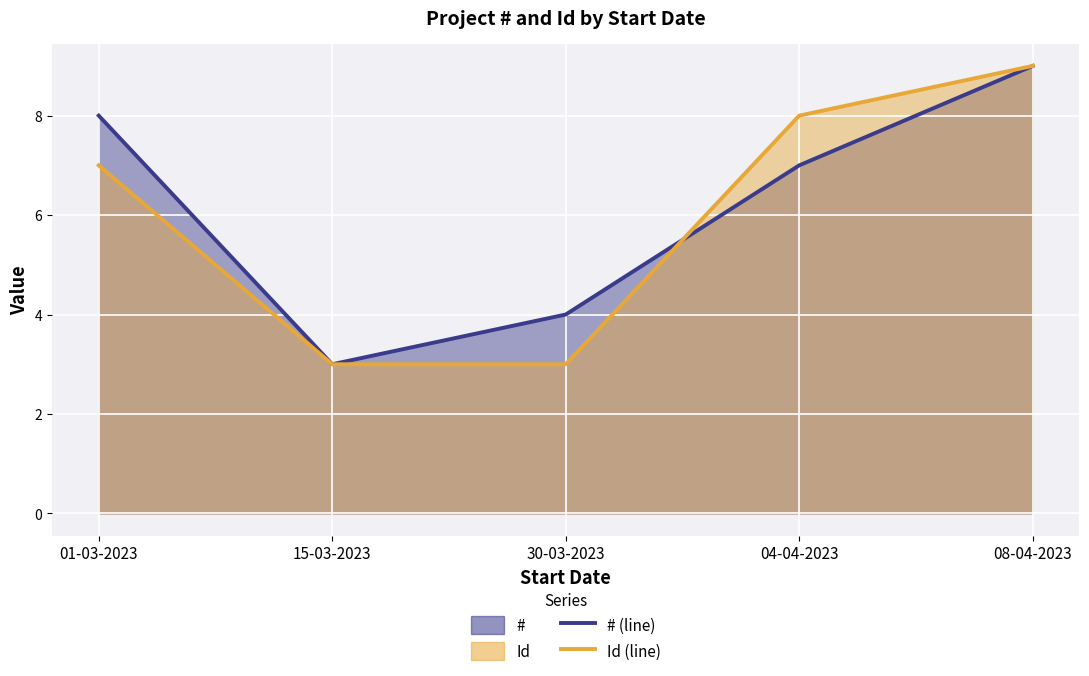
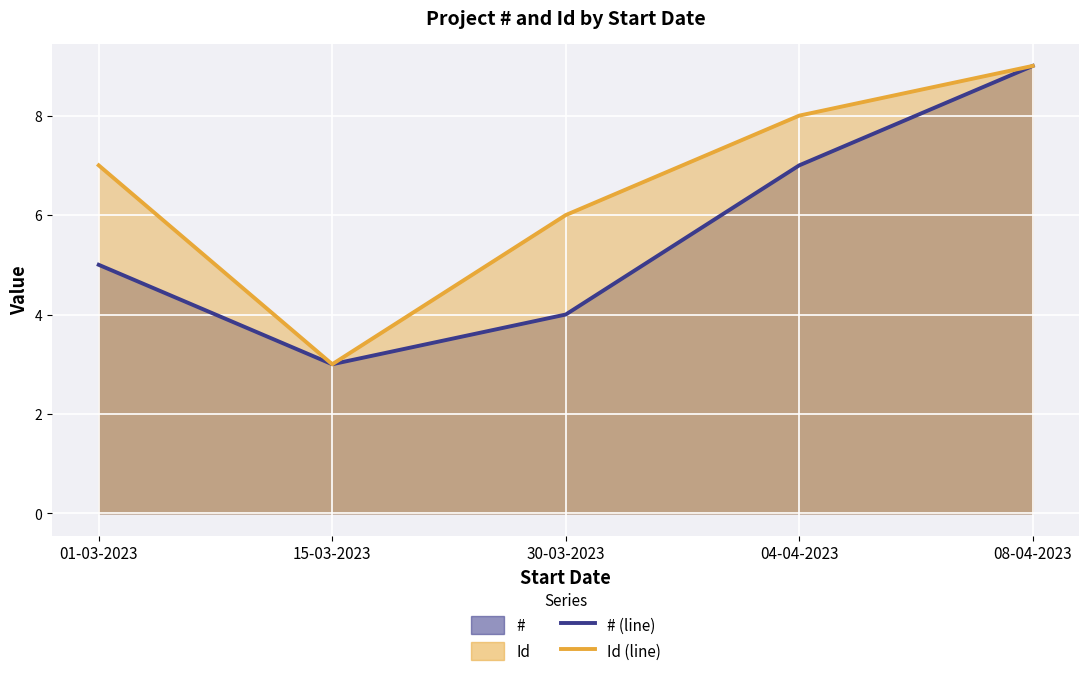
#, 01-03-2023: 8 -> 5
Id, 30-03-2023: 3 -> 6
